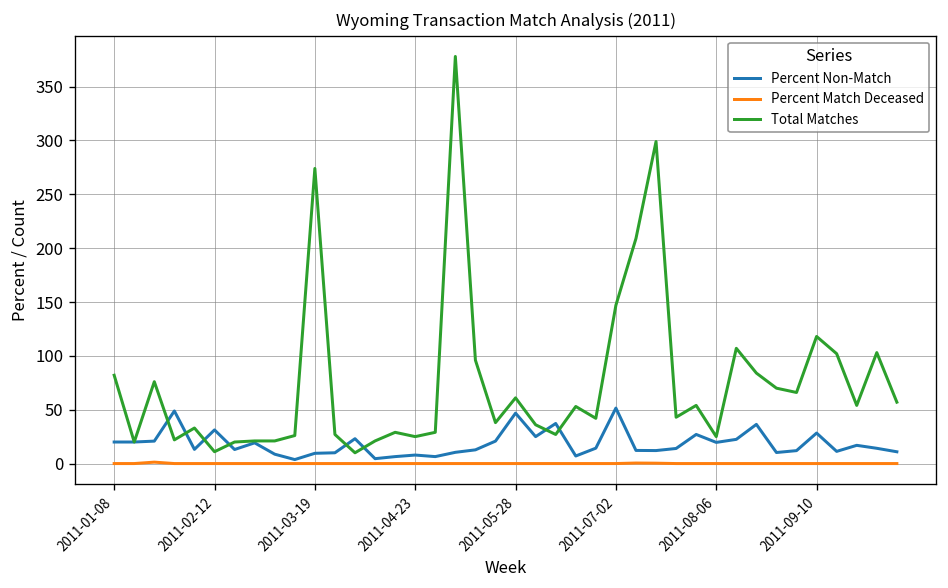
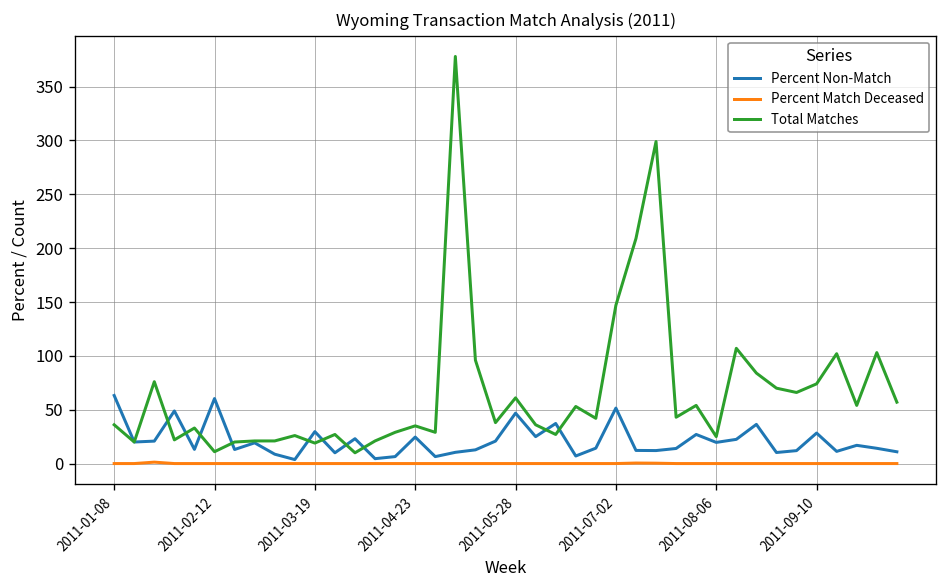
Percent Non-Match, 2011-01-08: 20 -> 60
Total Matches, 2011-01-08: 80 -> 40
Percent Non-Match, 2011-02-12: 30 -> 60
Percent Non-Match, 2011-03-19: 10 -> 30
Total Matches, 2011-03-19: 270 -> 20
Percent Non-Match, 2011-04-23: 10 -> 20
Total Matches, 2011-04-23: 30 -> 40
Total Matches, 2011-09-10: 120 -> 70
